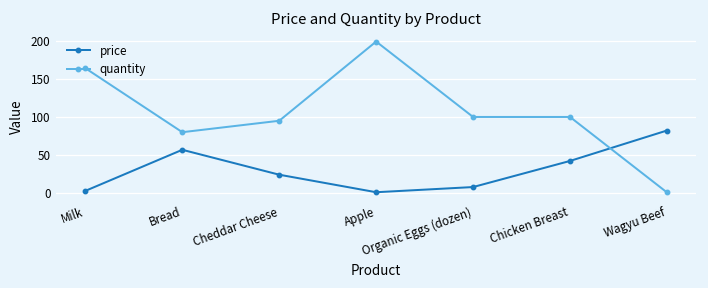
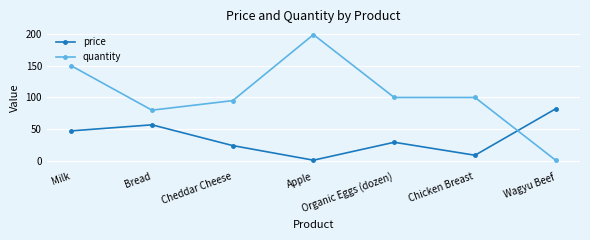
price, Milk: 0 -> 50
quantity, Milk: 160 -> 150
price, Organic Eggs (dozen): 10 -> 30
price, Chicken Breast: 40 -> 10
